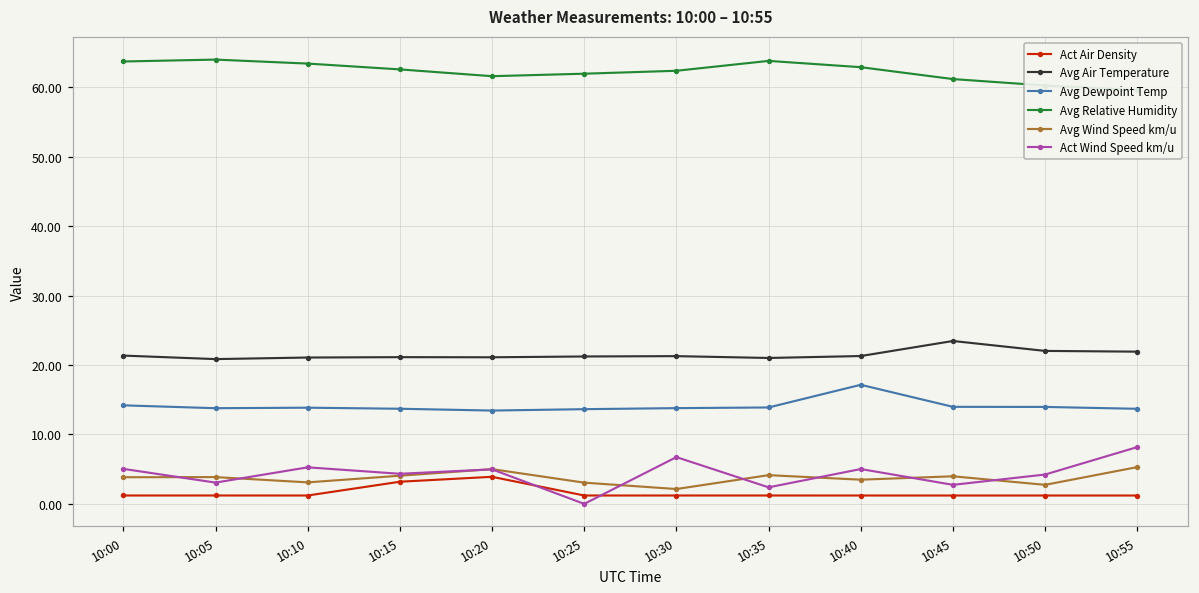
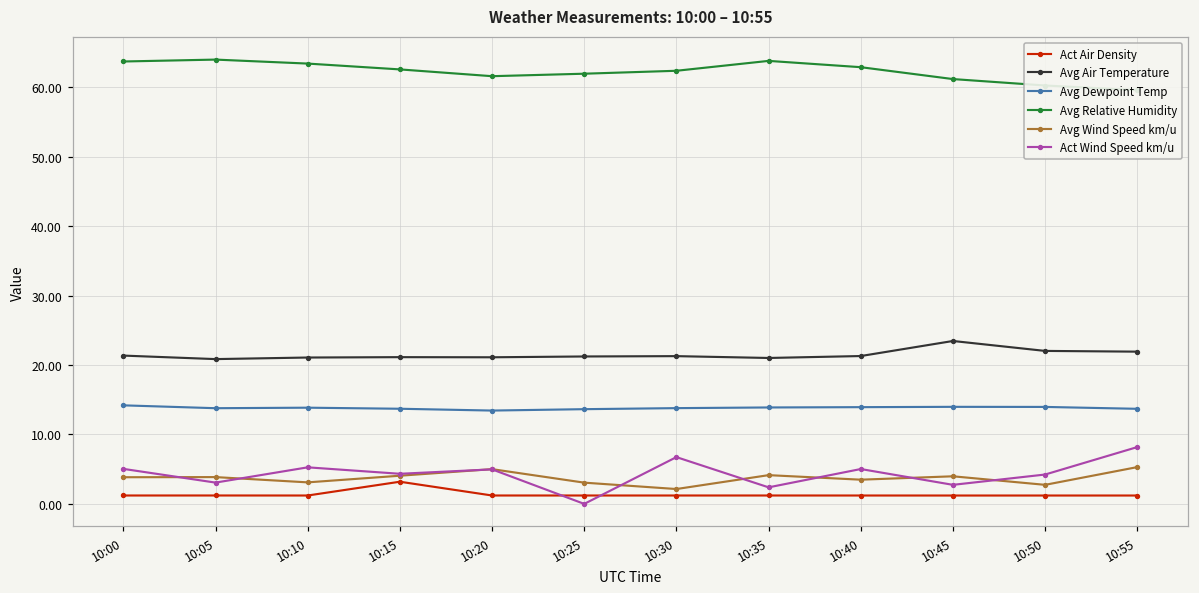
Act Air Density, 10:20: 4 -> 1
Avg Dewpoint Temp, 10:40: 17 -> 14
